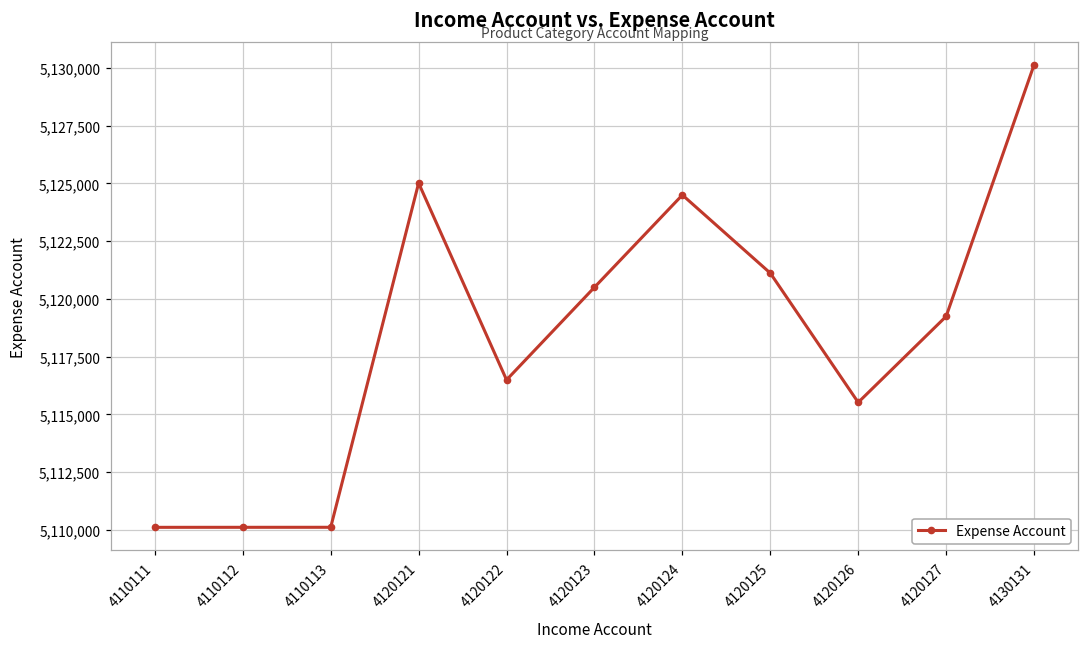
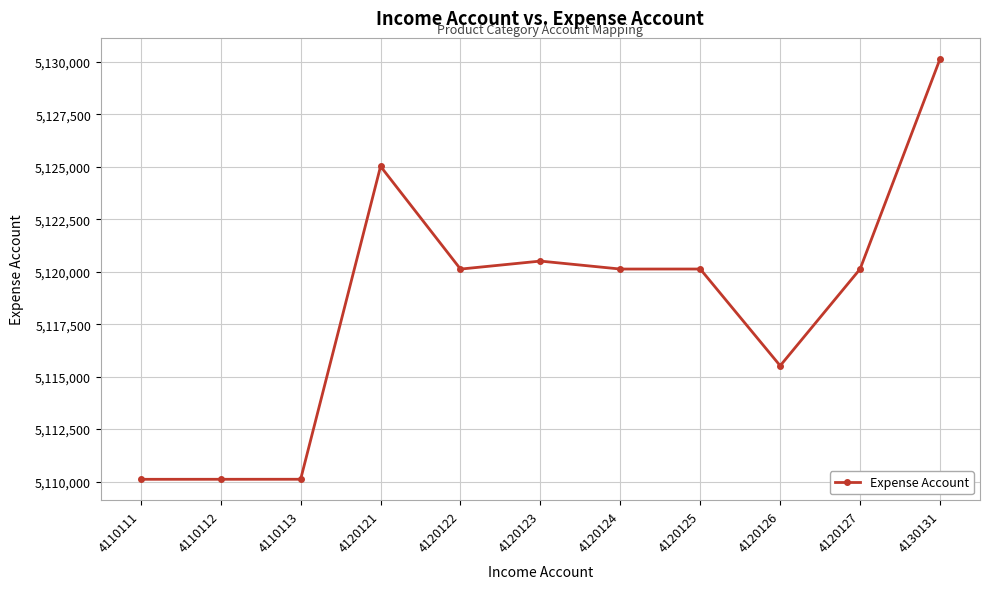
4120122: 5,116,500 -> 5,120,100
4120124: 5,124,500 -> 5,120,100
4120125: 5,121,100 -> 5,120,100
4120127: 5,119,200 -> 5,120,100
